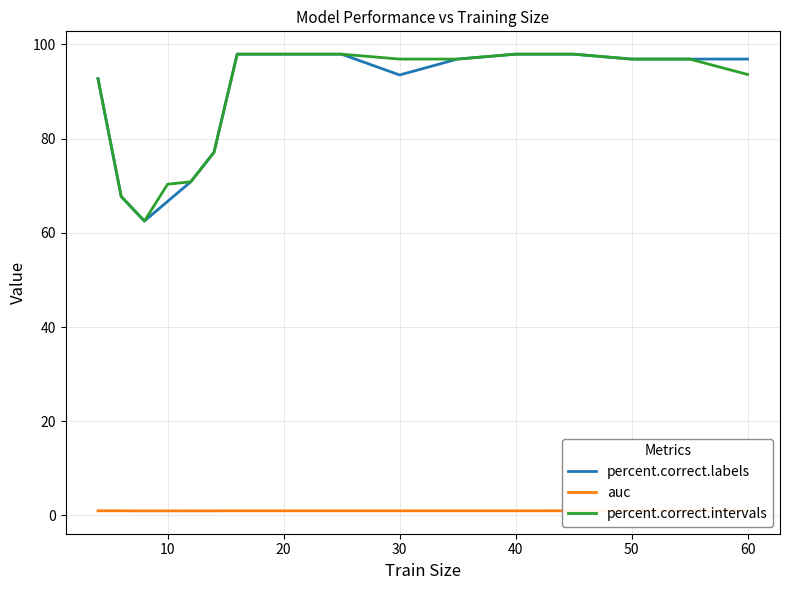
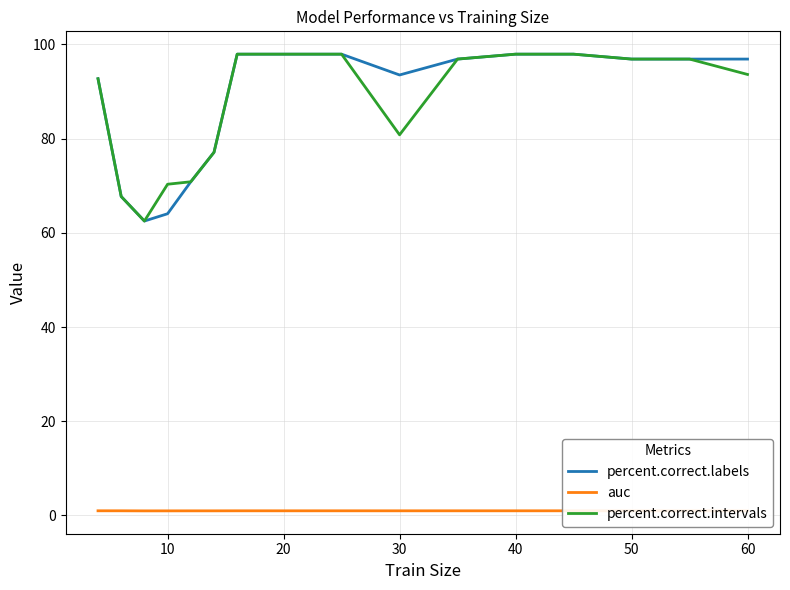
percent.correct.labels, 10: 67 -> 64
percent.correct.intervals, 30: 97 -> 81
